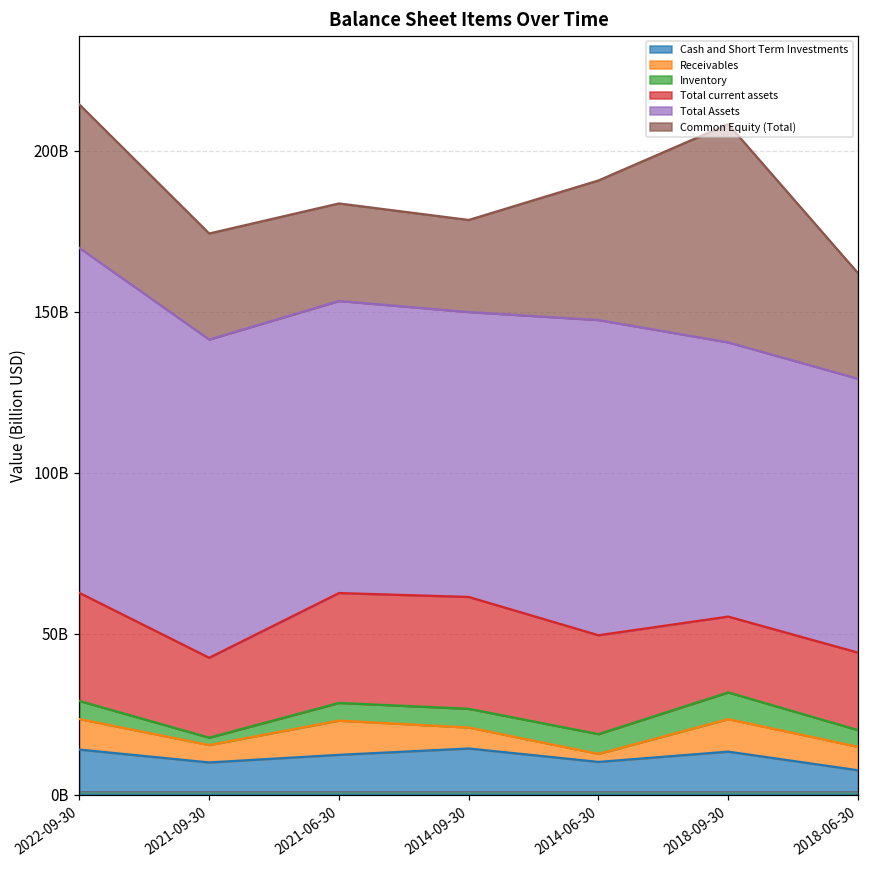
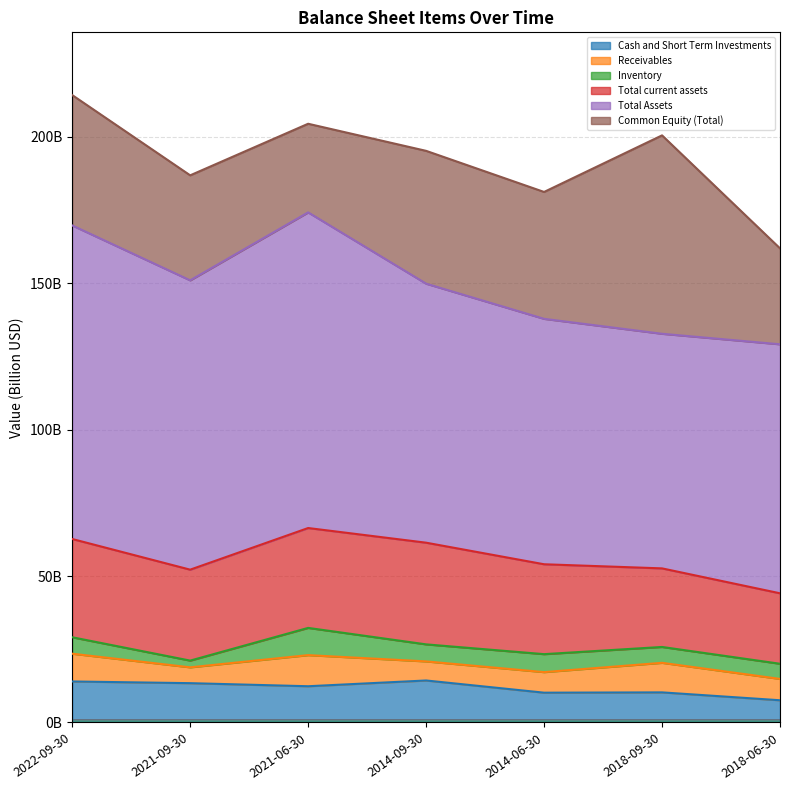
Cash and Short Term Investments, 2021-09-30: 10000000000 -> 13000000000
Total current assets, 2021-09-30: 25000000000 -> 31000000000
Common Equity (Total), 2021-09-30: 33000000000 -> 36000000000
Inventory, 2021-06-30: 5000000000 -> 9000000000
Total Assets, 2021-06-30: 91000000000 -> 108000000000
Common Equity (Total), 2014-09-30: 29000000000 -> 45000000000
Receivables, 2014-06-30: 2000000000 -> 7000000000
Total Assets, 2014-06-30: 98000000000 -> 84000000000
Cash and Short Term Investments, 2018-09-30: 13000000000 -> 10000000000
Inventory, 2018-09-30: 8000000000 -> 5000000000
Total current assets, 2018-09-30: 24000000000 -> 27000000000
Total Assets, 2018-09-30: 85000000000 -> 80000000000
